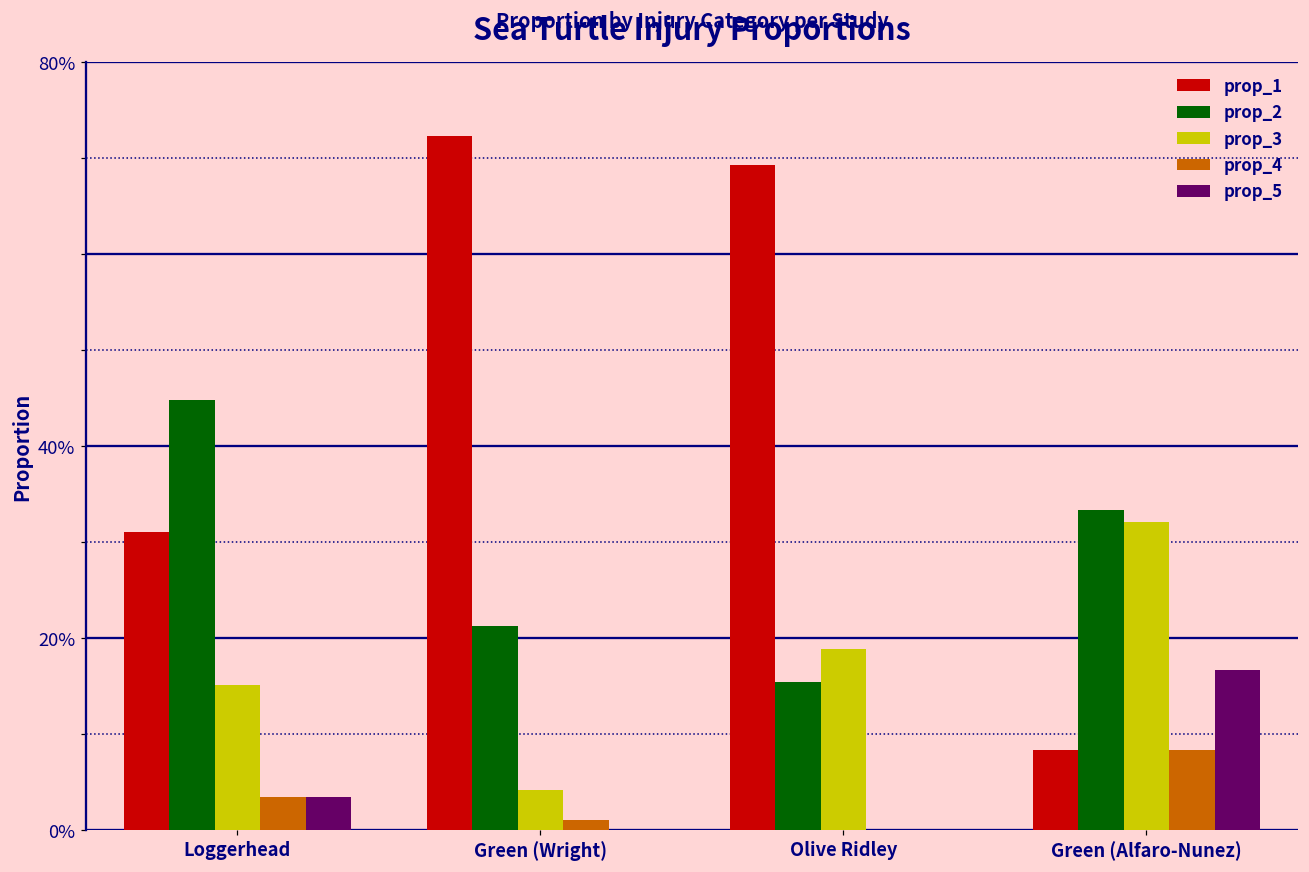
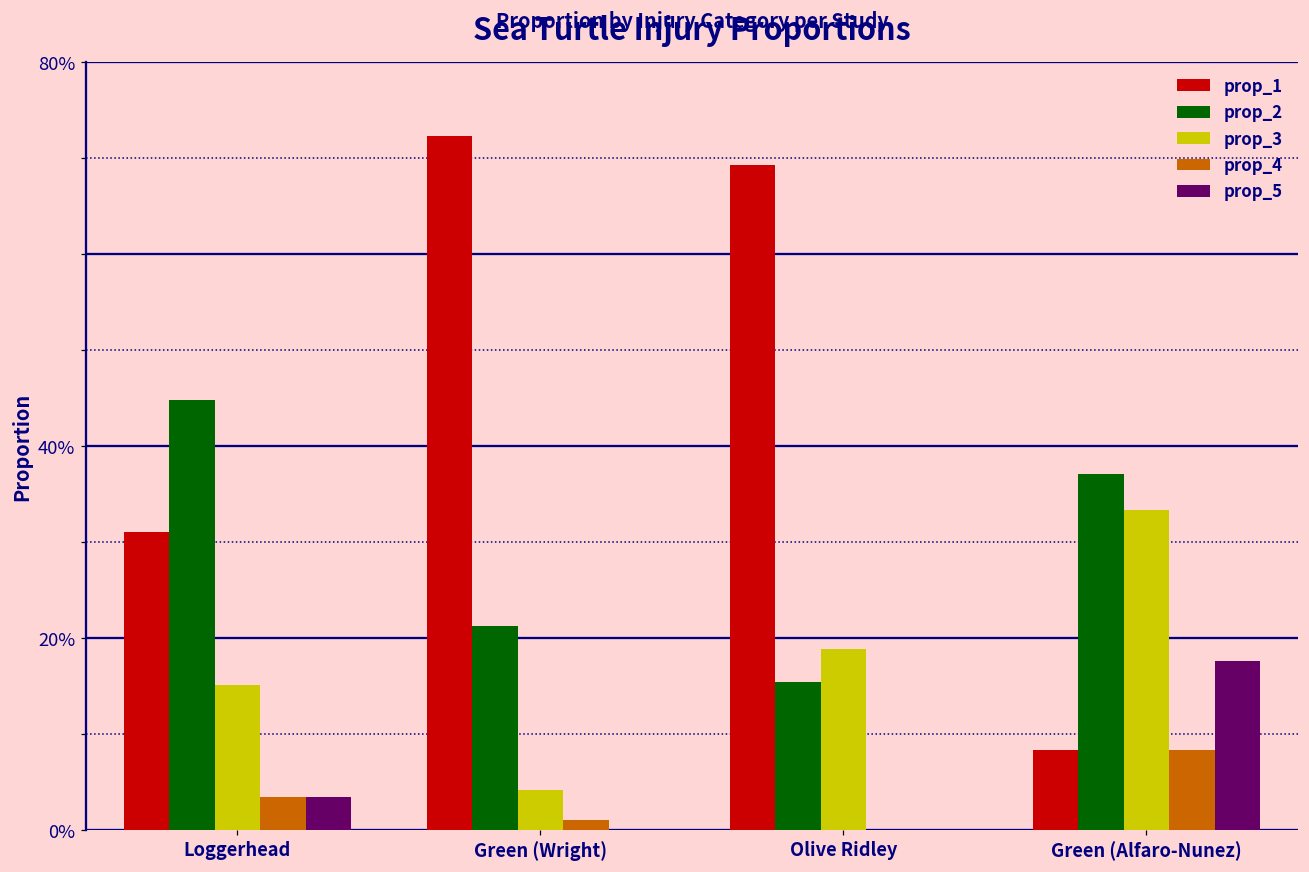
prop_2, Green (Alfaro-Nunez): 33% -> 37%
prop_3, Green (Alfaro-Nunez): 32% -> 33%
prop_5, Green (Alfaro-Nunez): 17% -> 18%
